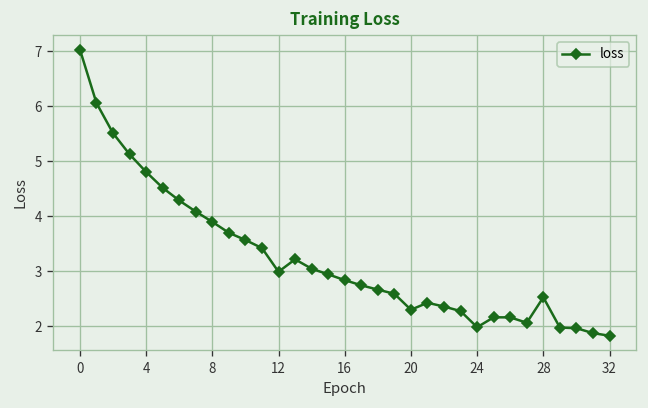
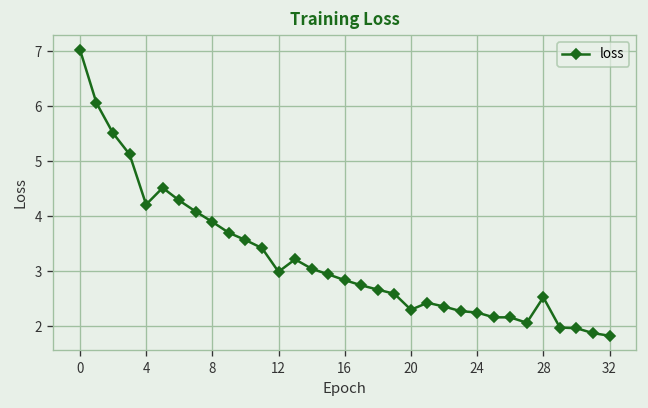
4: 4.8 -> 4.2
24: 2.0 -> 2.3
